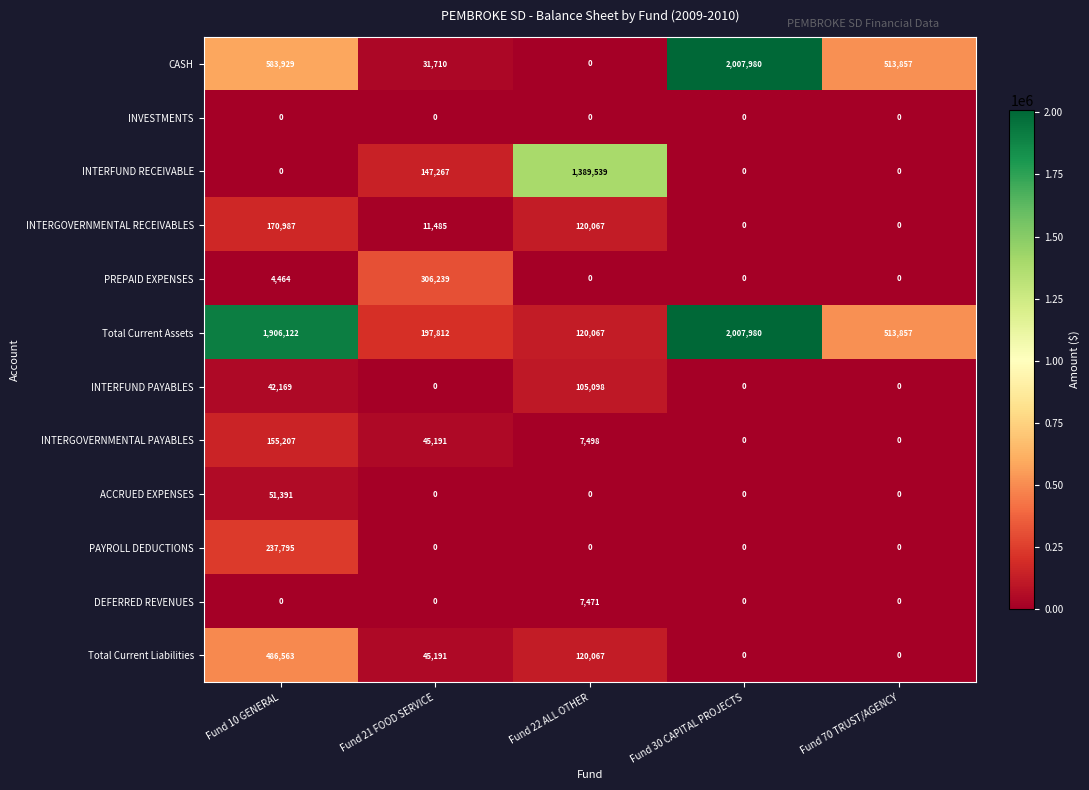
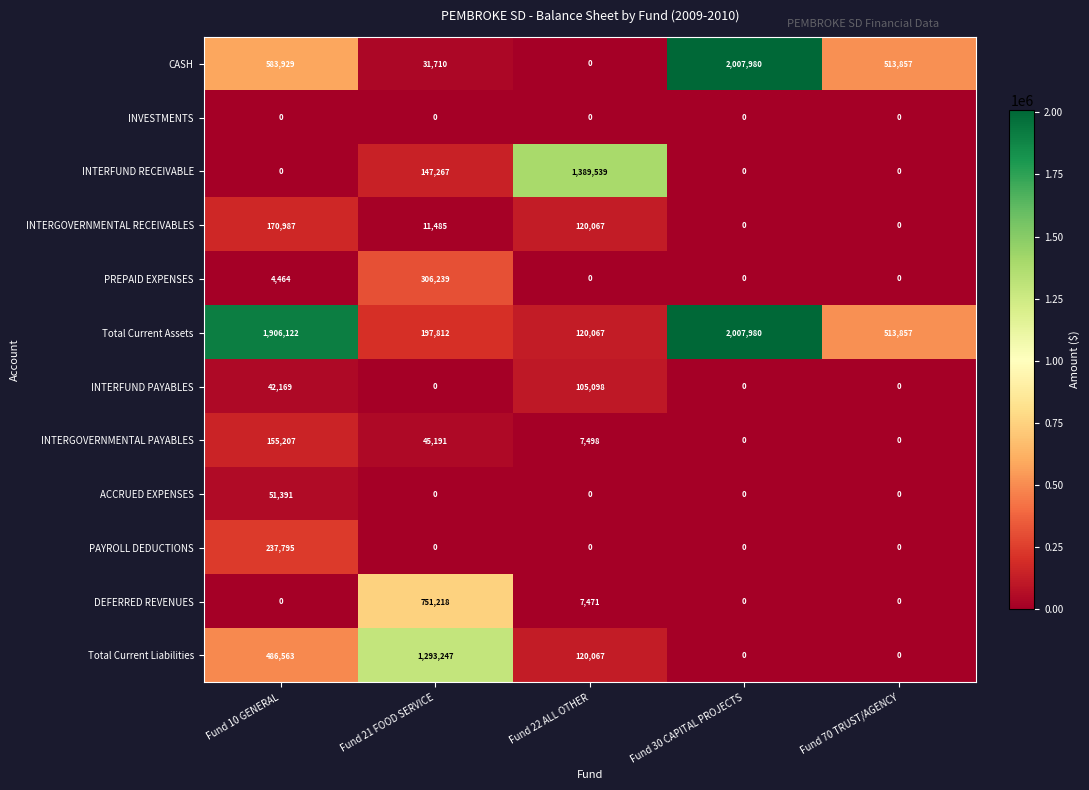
DEFERRED REVENUES, Fund 21 FOOD SERVICE: 0 -> 751,218
Total Current Liabilities, Fund 21 FOOD SERVICE: 45,191 -> 1,293,247
